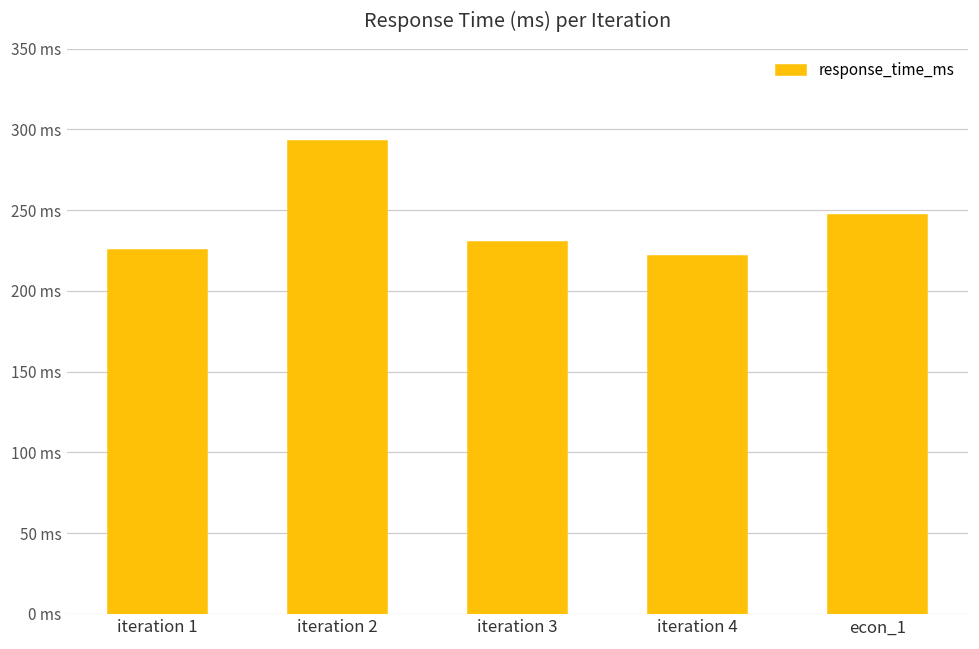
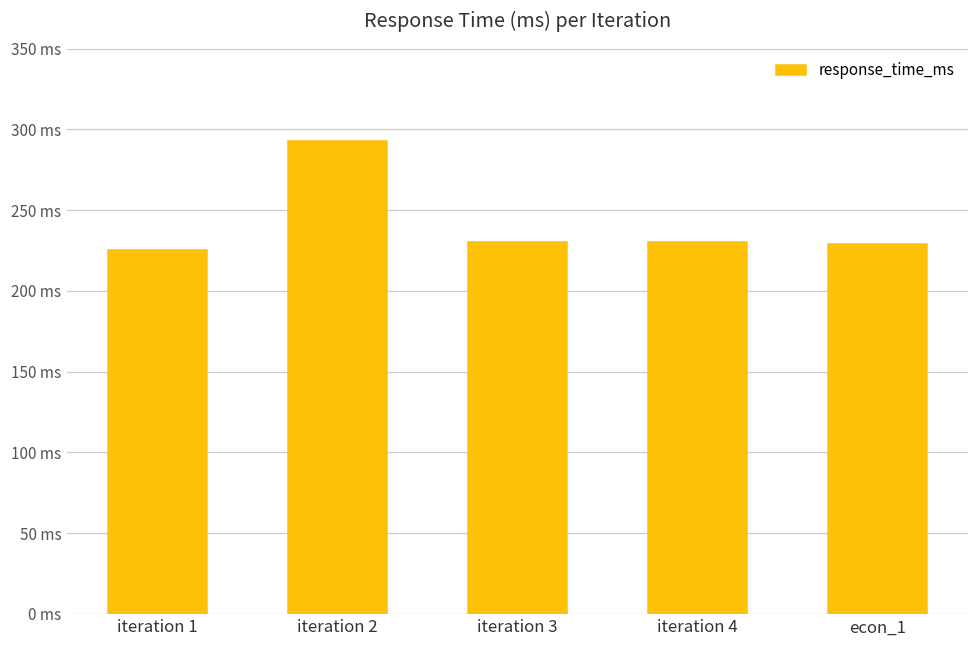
iteration 4: 221 ms -> 230 ms
econ_1: 247 ms -> 229 ms
